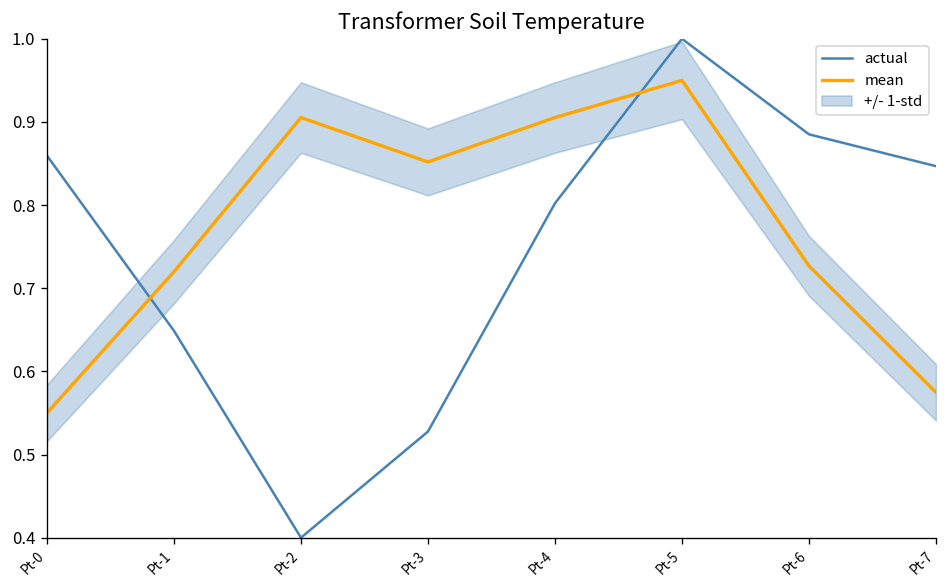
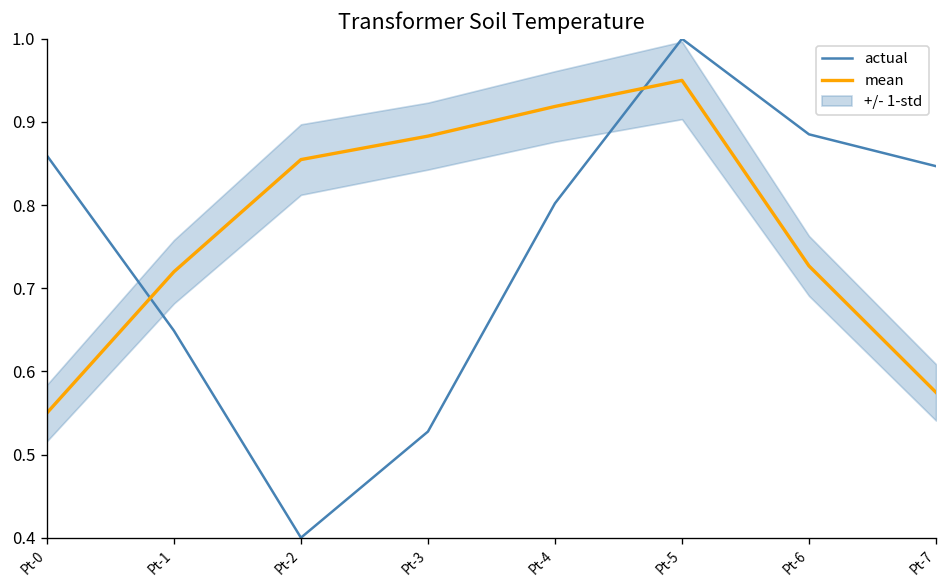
mean, Pt-2: 0.91 -> 0.85
mean, Pt-3: 0.85 -> 0.88
mean, Pt-4: 0.91 -> 0.92
